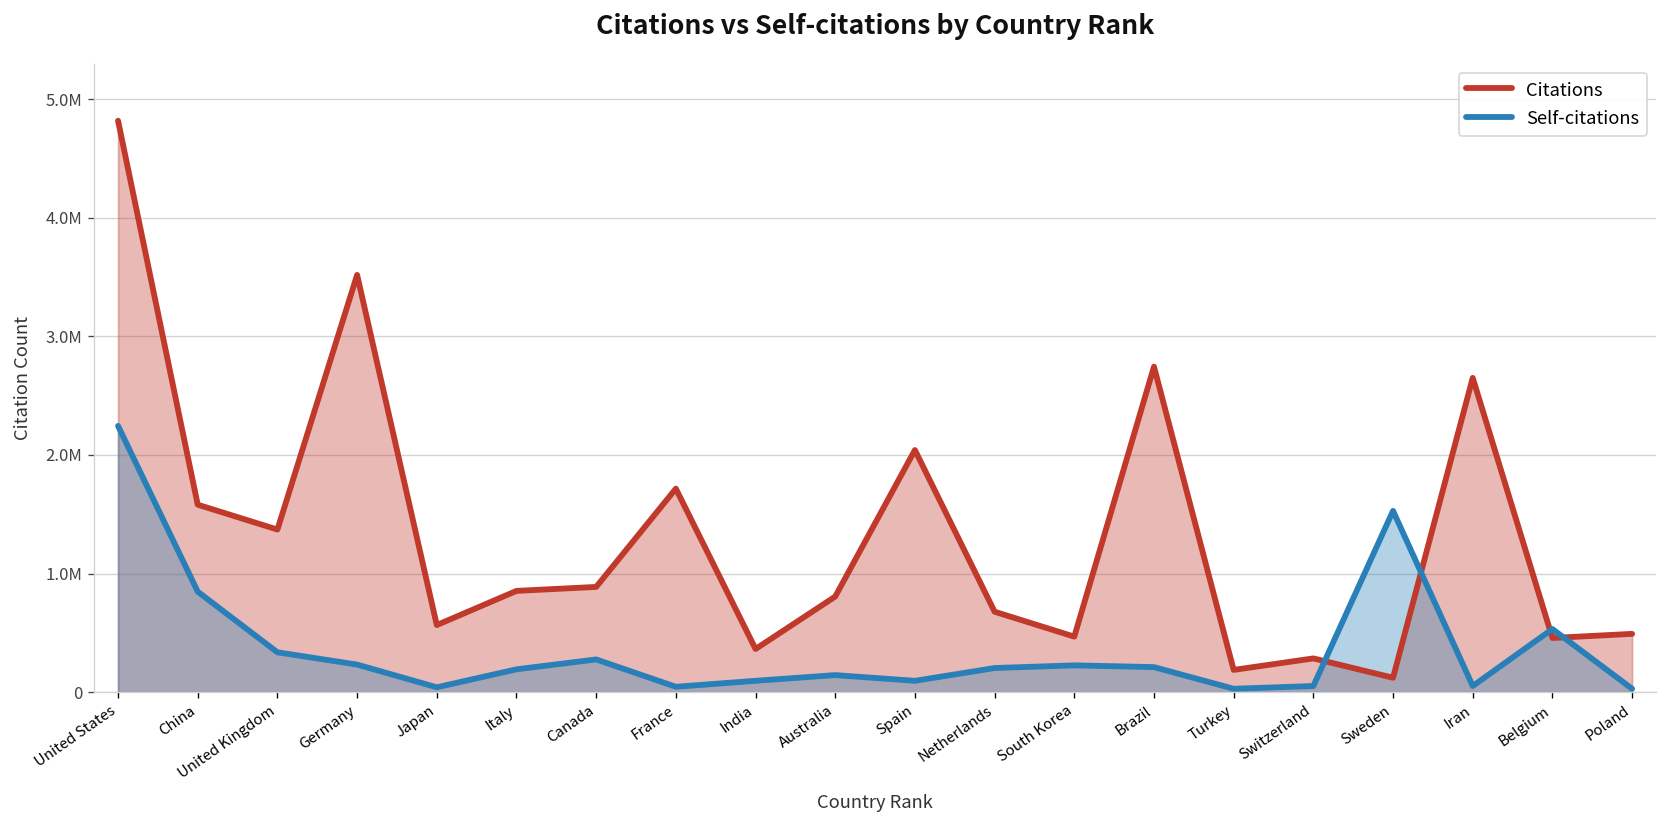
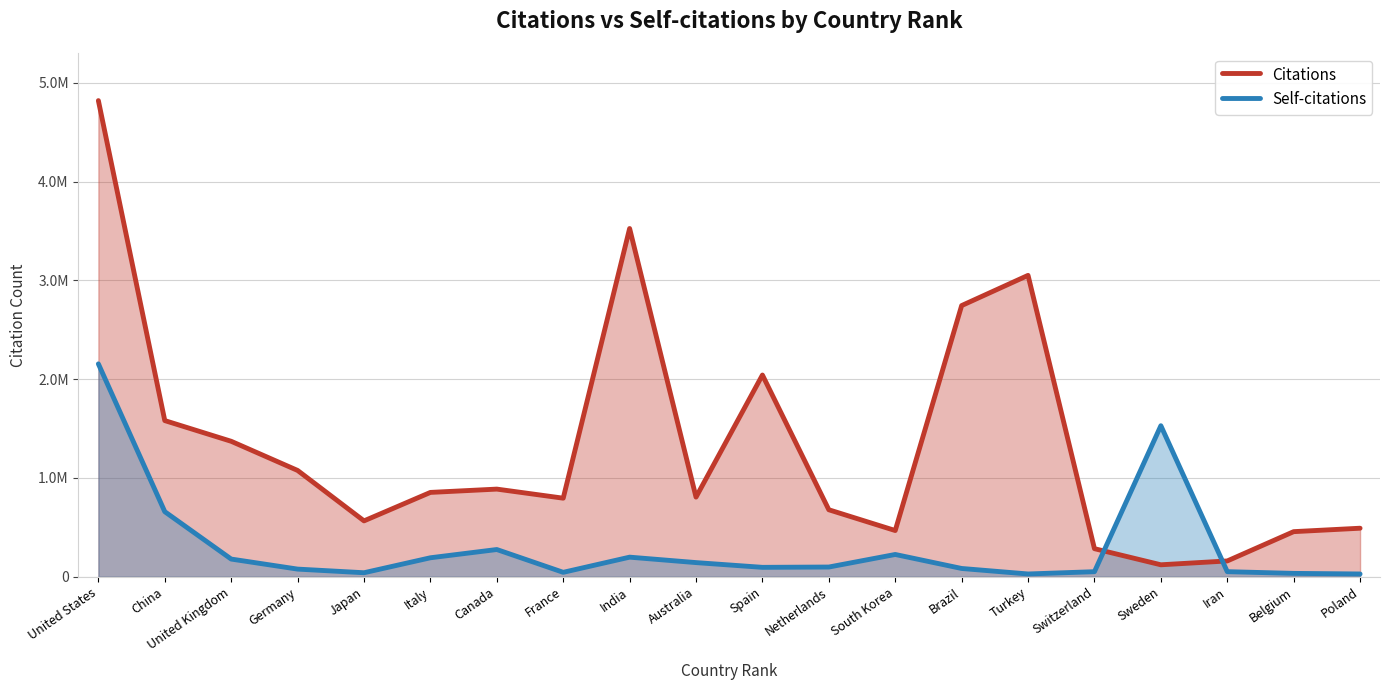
Self-citations, United States: 2250000 -> 2150000
Self-citations, China: 800000 -> 700000
Self-citations, United Kingdom: 300000 -> 200000
Citations, Germany: 3500000 -> 1100000
Self-citations, Germany: 200000 -> 100000
Citations, France: 1700000 -> 800000
Citations, India: 400000 -> 3500000
Self-citations, India: 100000 -> 200000
Self-citations, Netherlands: 200000 -> 100000
Self-citations, Brazil: 200000 -> 100000
Citations, Turkey: 200000 -> 3100000
Citations, Iran: 2700000 -> 200000
Self-citations, Belgium: 500000 -> 0
